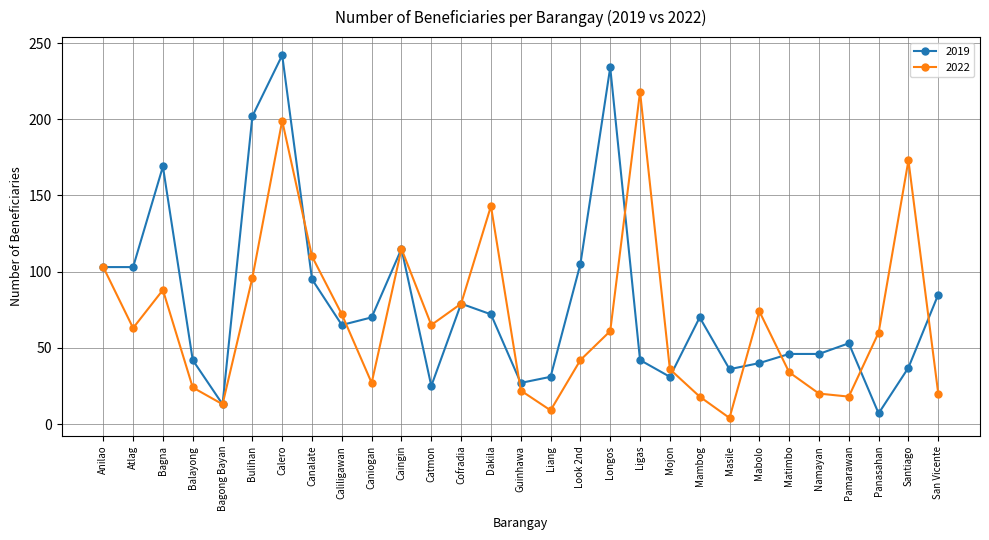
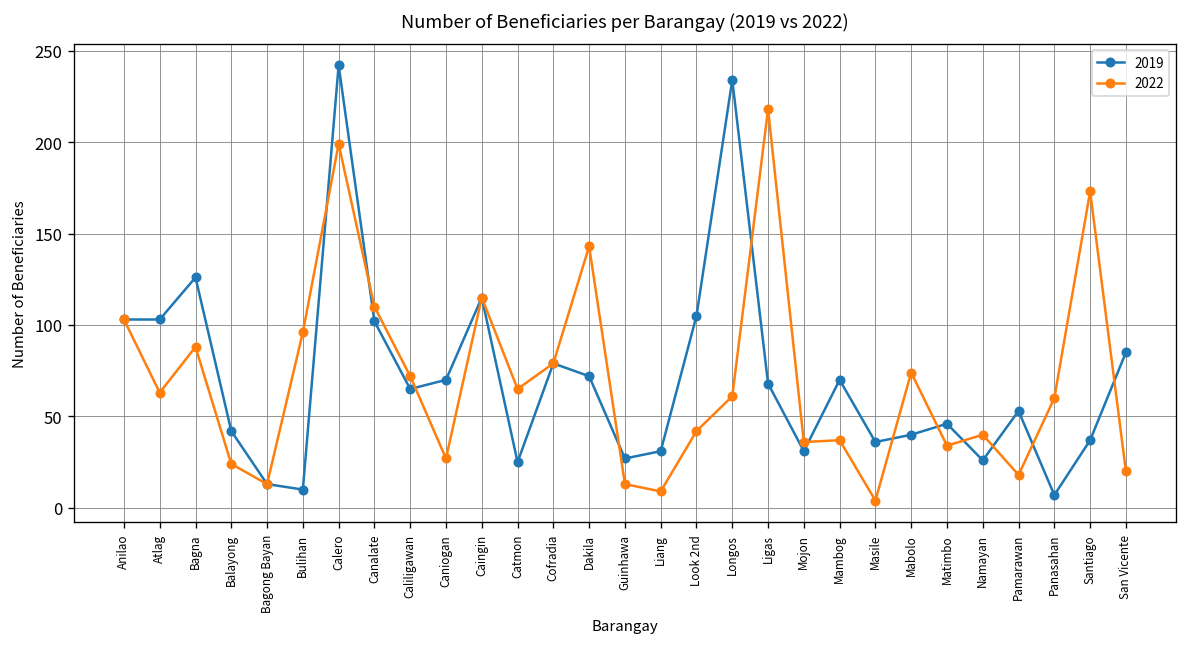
2019, Bagna: 169 -> 126
2019, Bulihan: 202 -> 10
2019, Canalate: 95 -> 102
2022, Guinhawa: 22 -> 13
2019, Ligas: 42 -> 68
2022, Mambog: 18 -> 37
2019, Namayan: 46 -> 26
2022, Namayan: 20 -> 40
